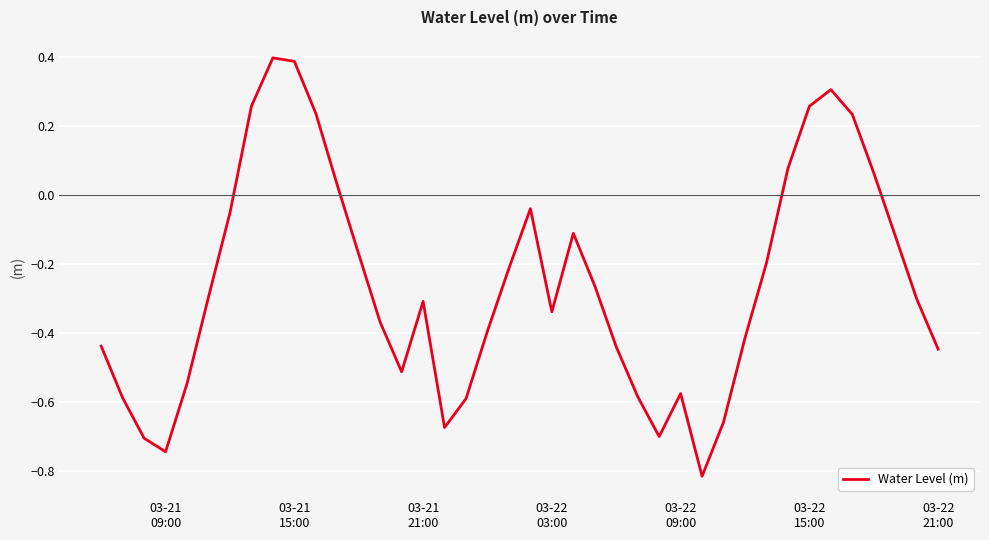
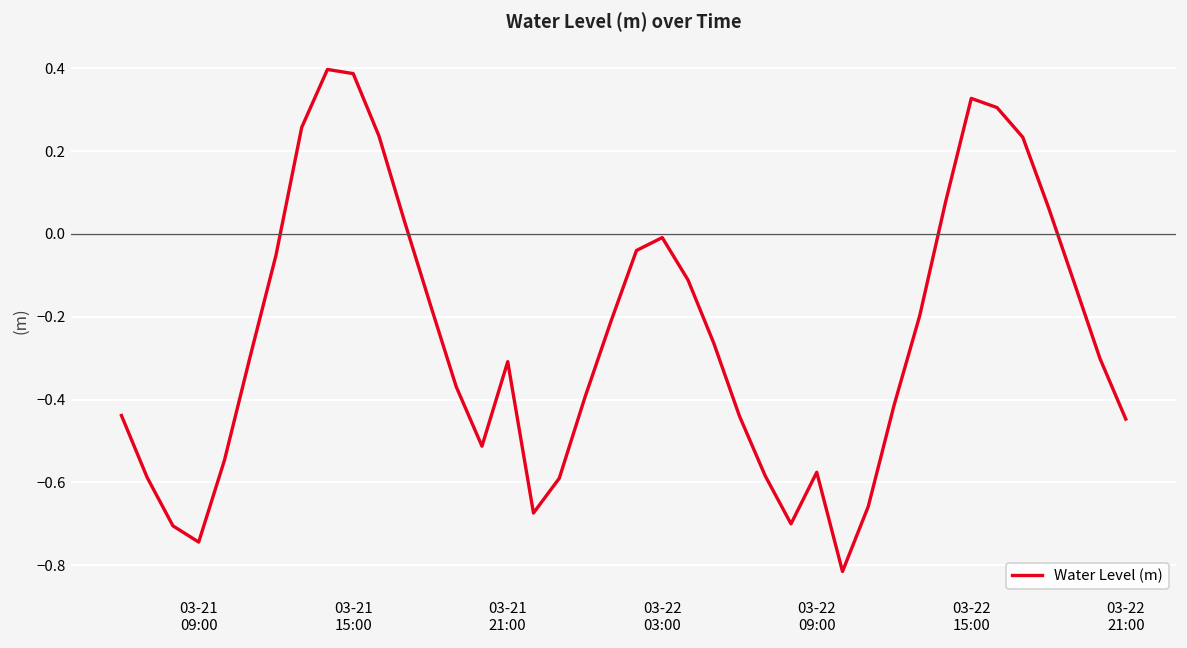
03-22 03:00: -0.34 -> -0.01
03-22 15:00: 0.26 -> 0.33
